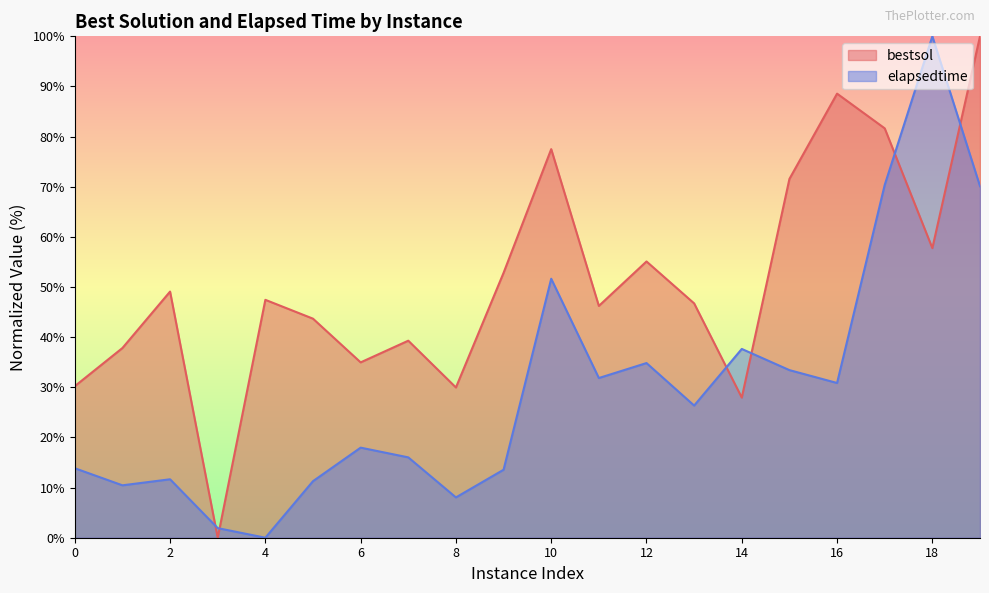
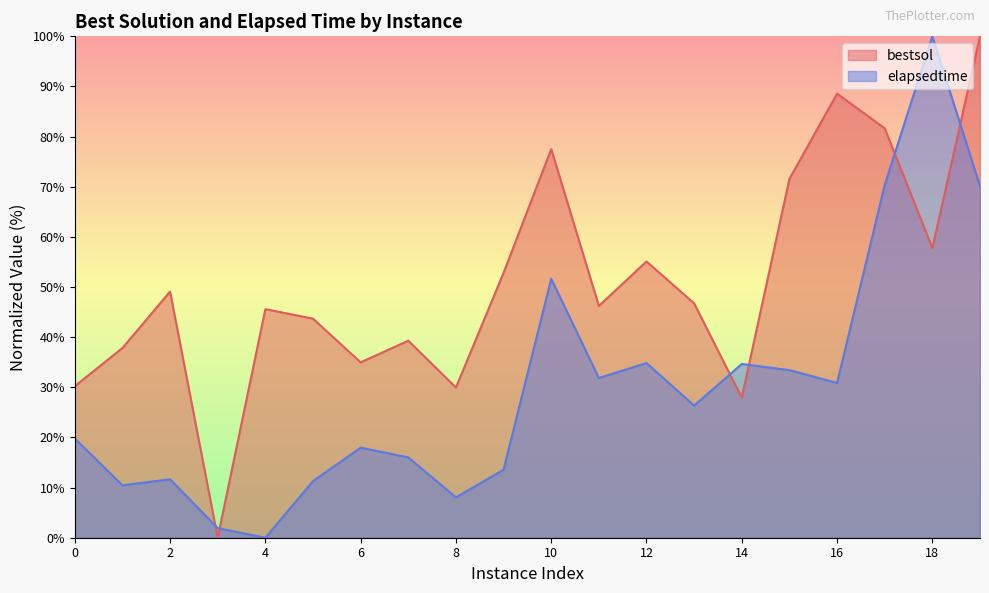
elapsedtime, 0: 14% -> 20%
bestsol, 4: 47% -> 46%
elapsedtime, 14: 38% -> 35%
